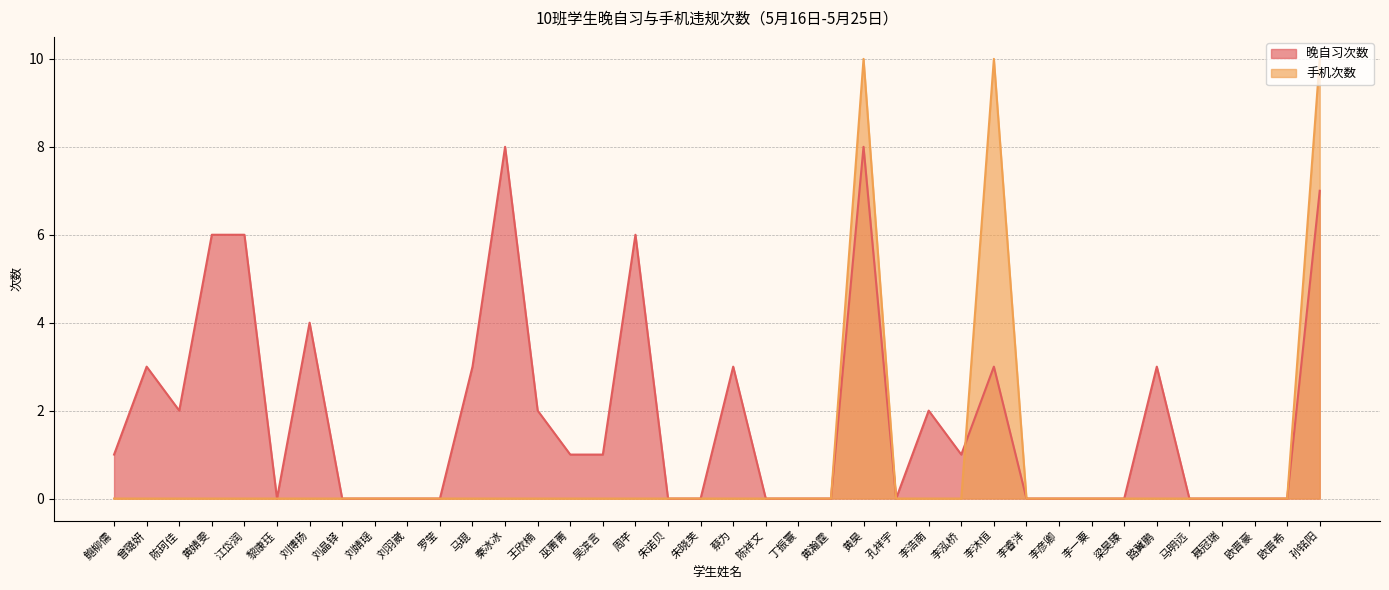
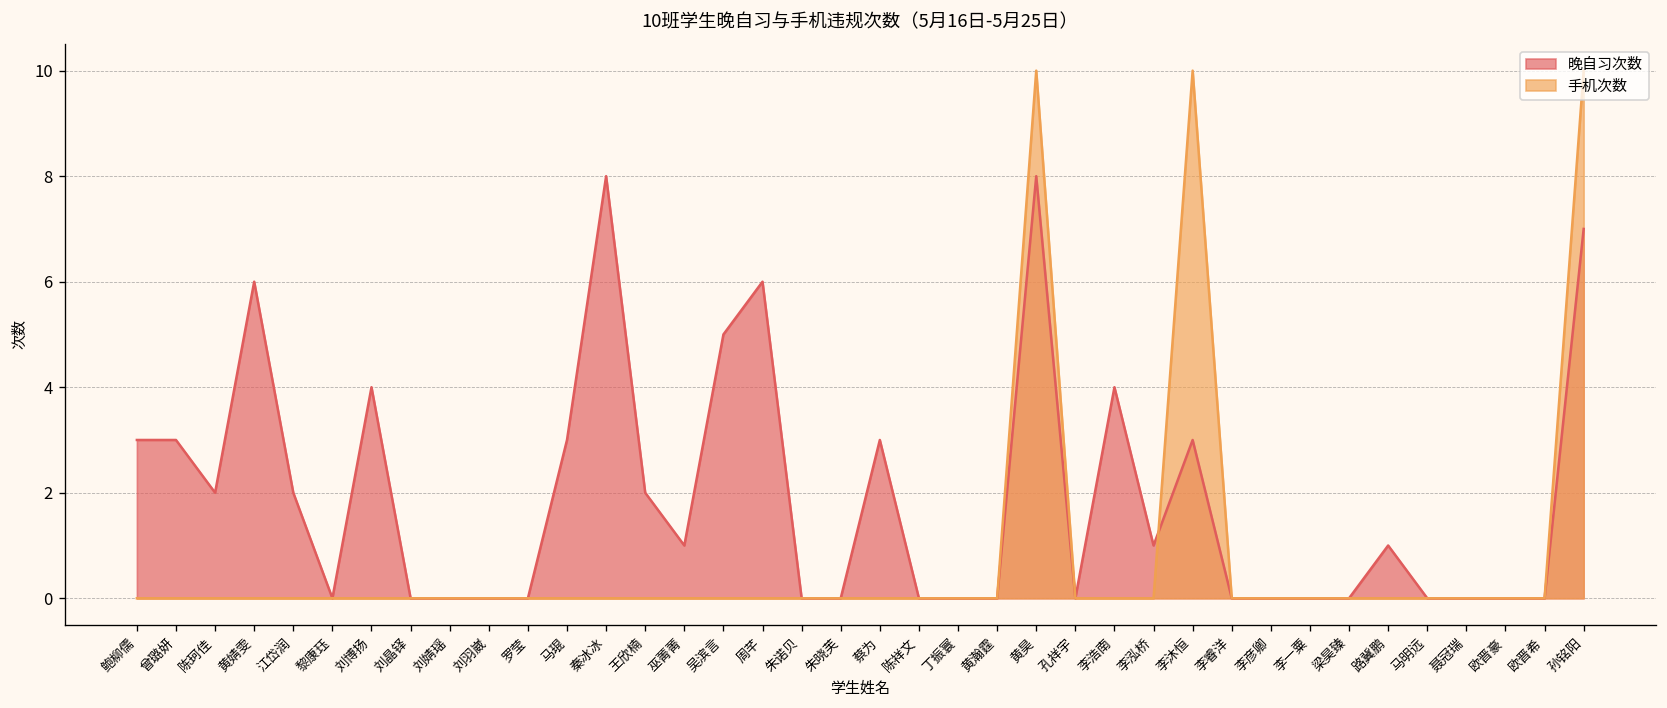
晚自习次数, 鲍柳儒: 1 -> 3
晚自习次数, 江岱润: 6 -> 2
晚自习次数, 吴滨言: 1 -> 5
晚自习次数, 李浩南: 2 -> 4
晚自习次数, 路冀鹏: 3 -> 1
